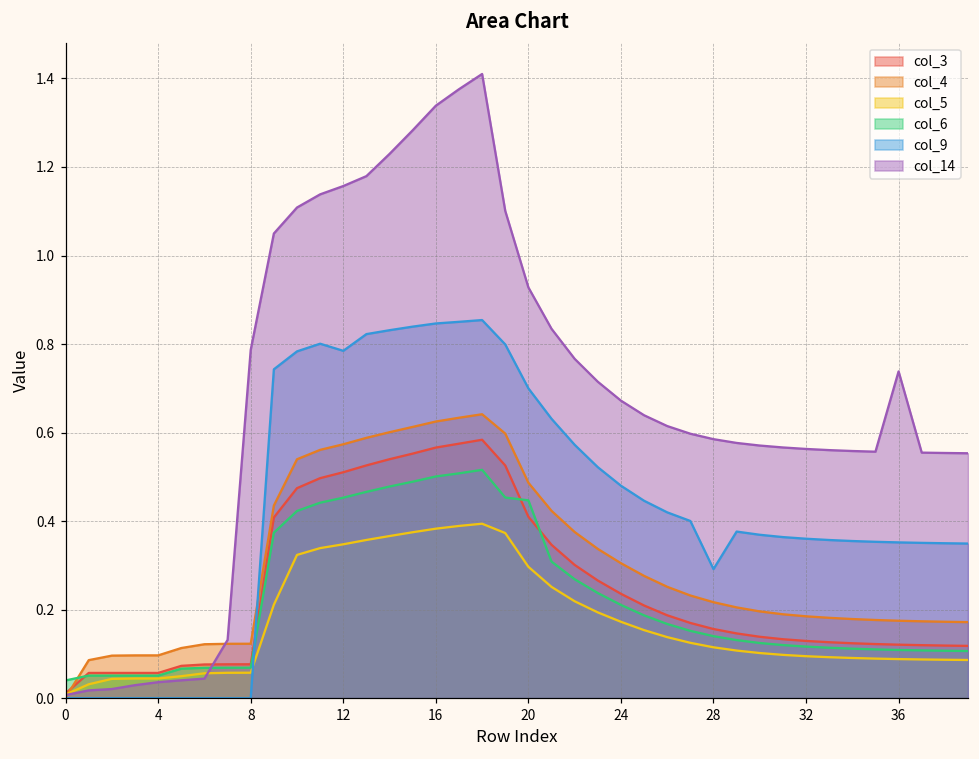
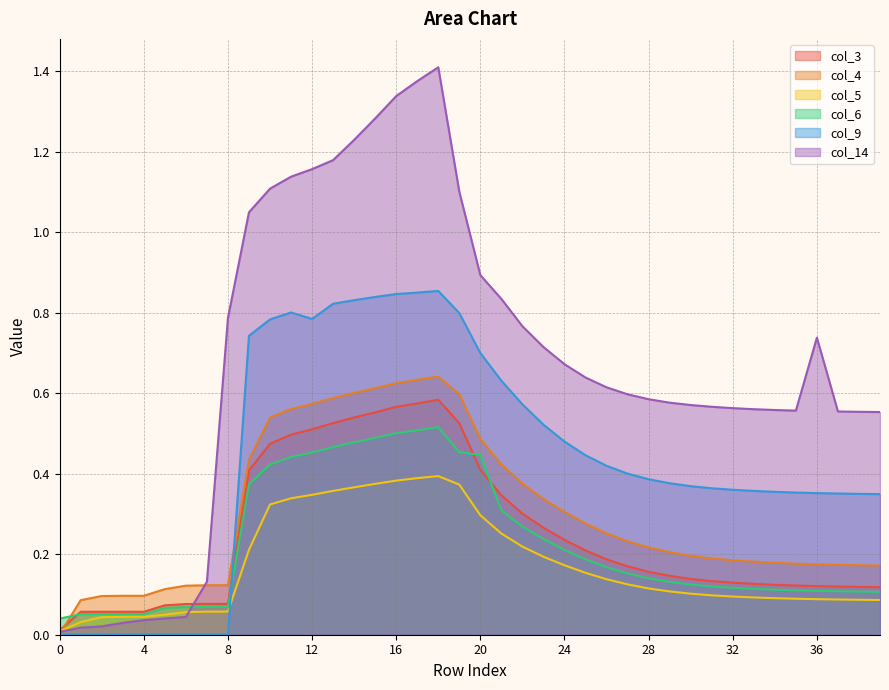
col_14, 20: 0.93 -> 0.89
col_9, 28: 0.29 -> 0.39
